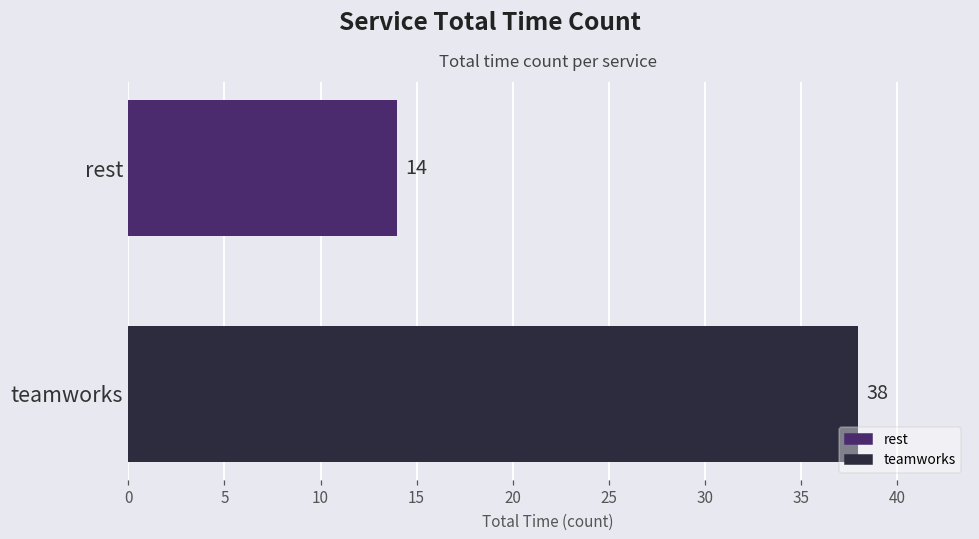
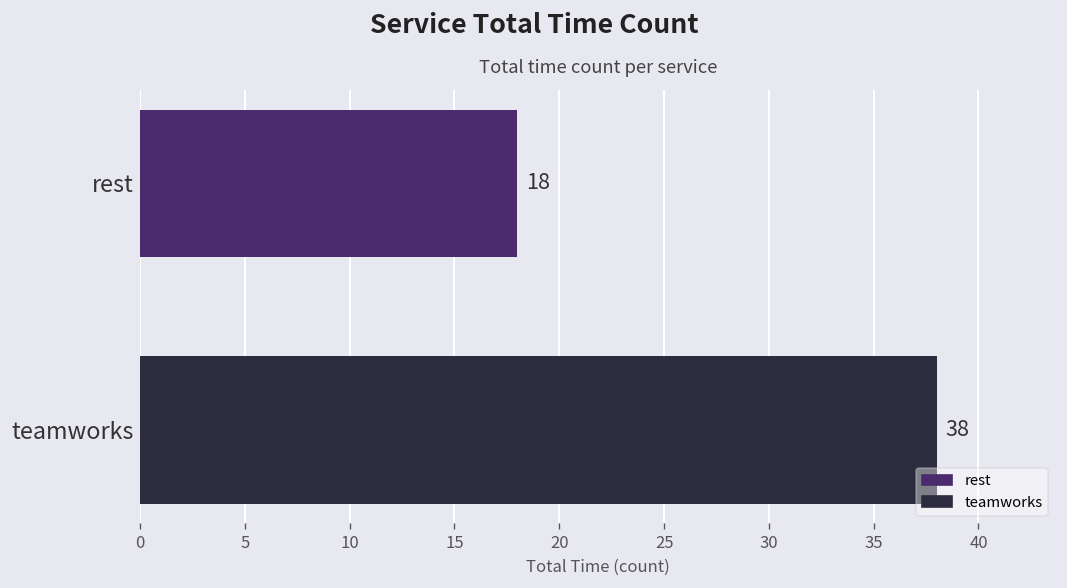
rest: 14 -> 18
